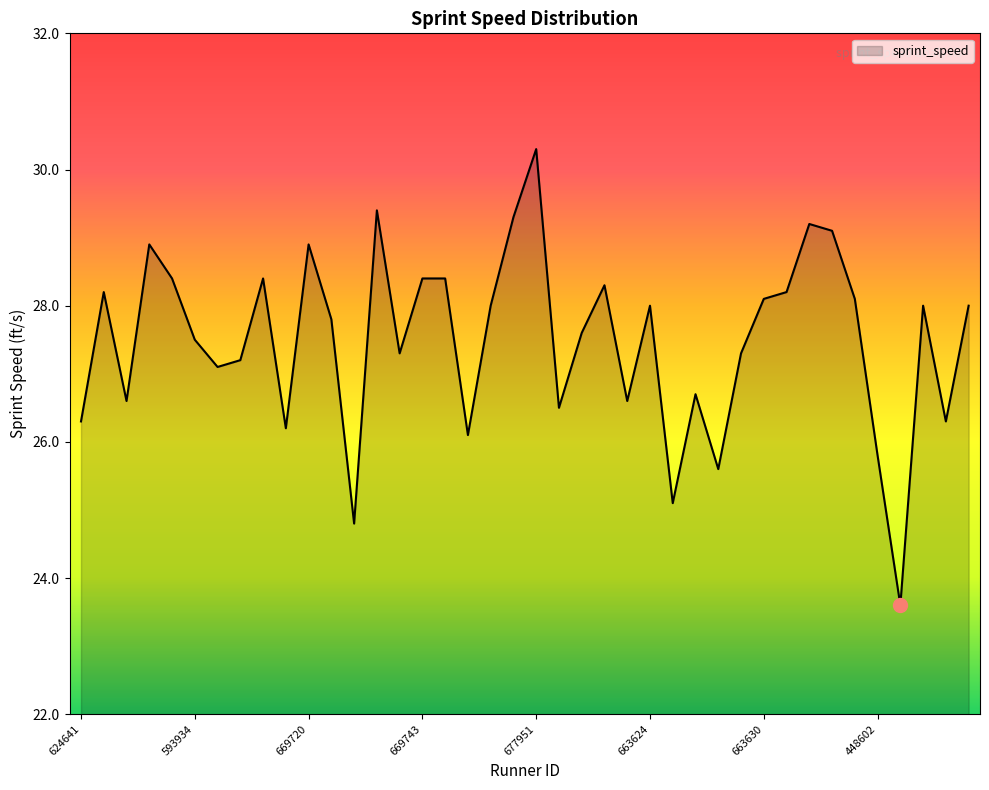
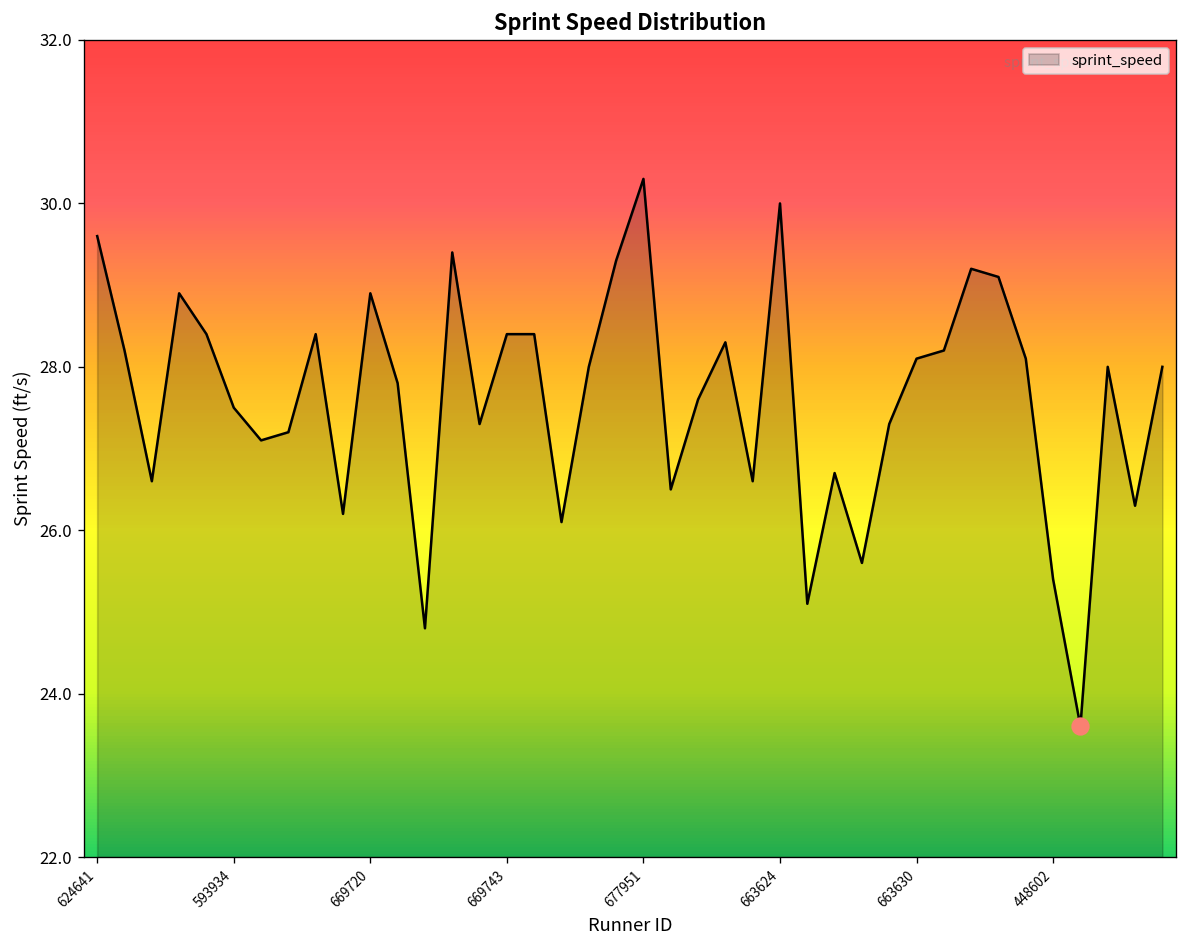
sprint_speed, 624641: 26.3 -> 29.6
sprint_speed, 663624: 28 -> 30
sprint_speed, 448602: 25.8 -> 25.4
